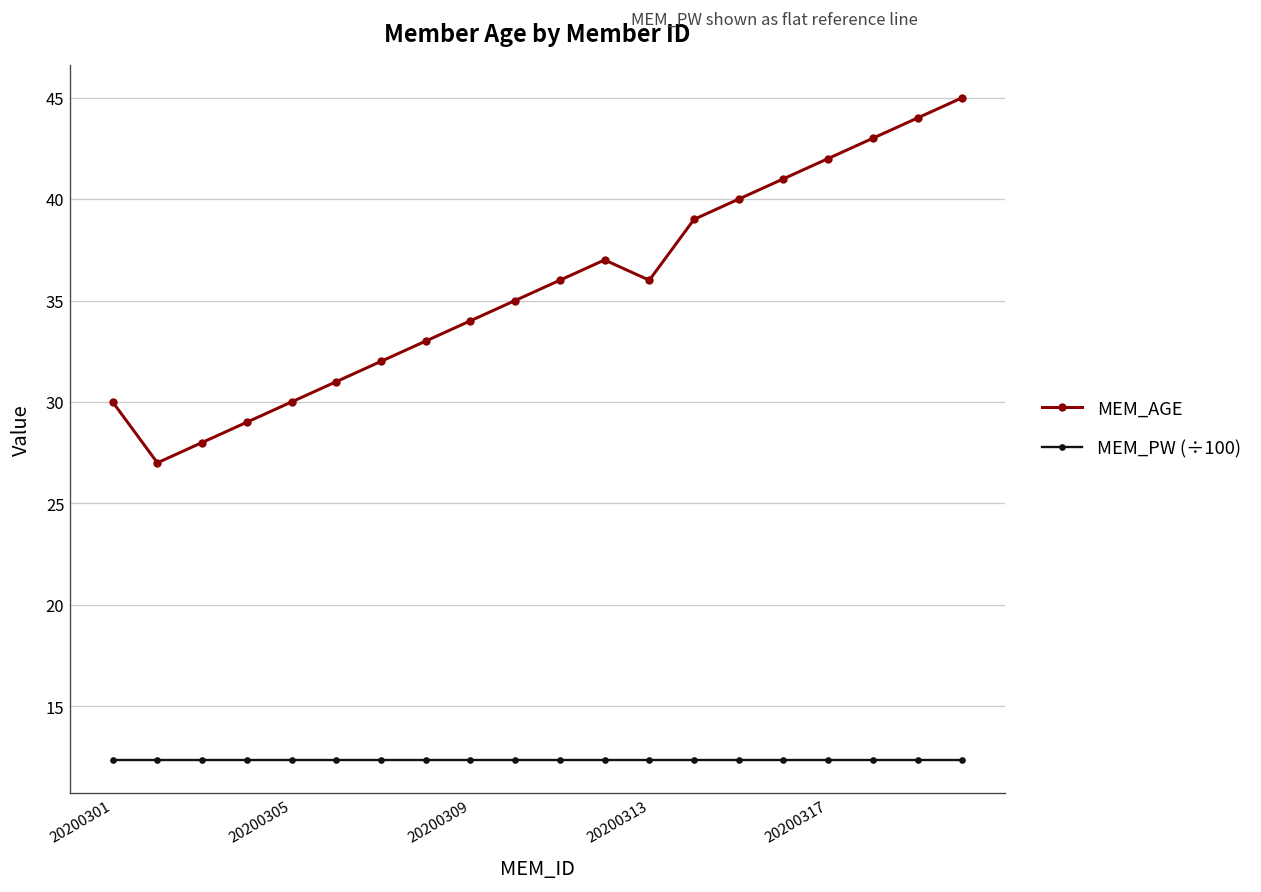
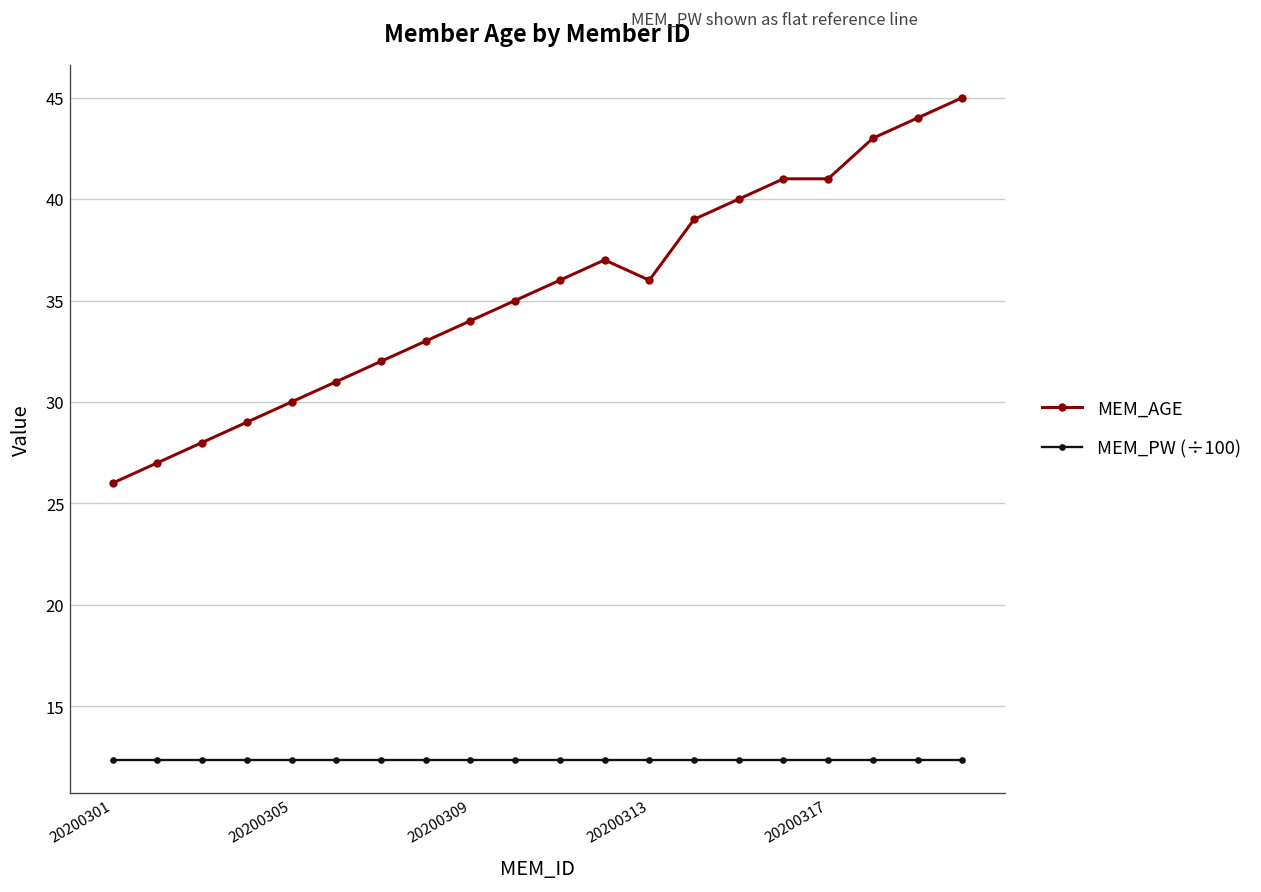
MEM_AGE, 20200301: 30 -> 26
MEM_AGE, 20200317: 42 -> 41
